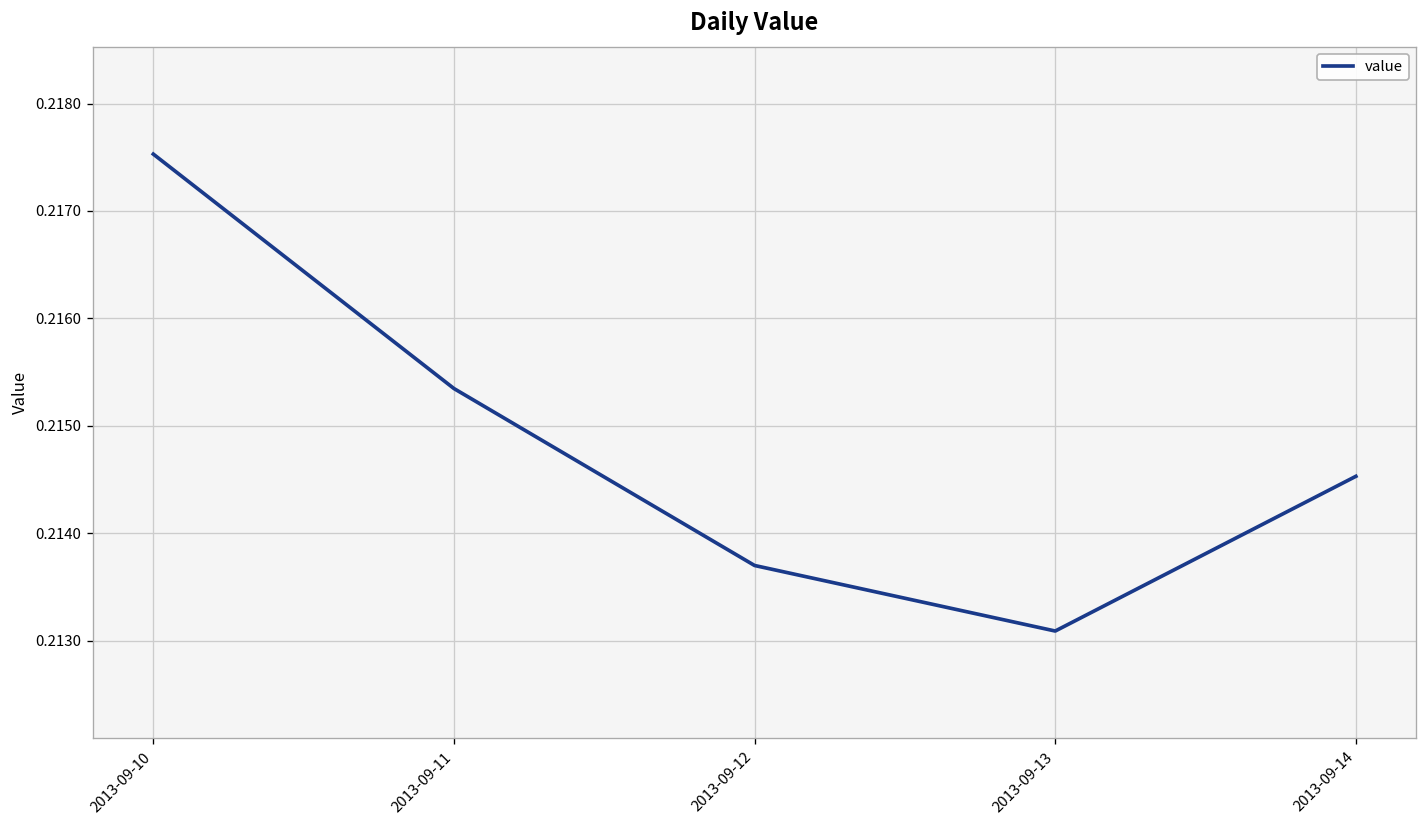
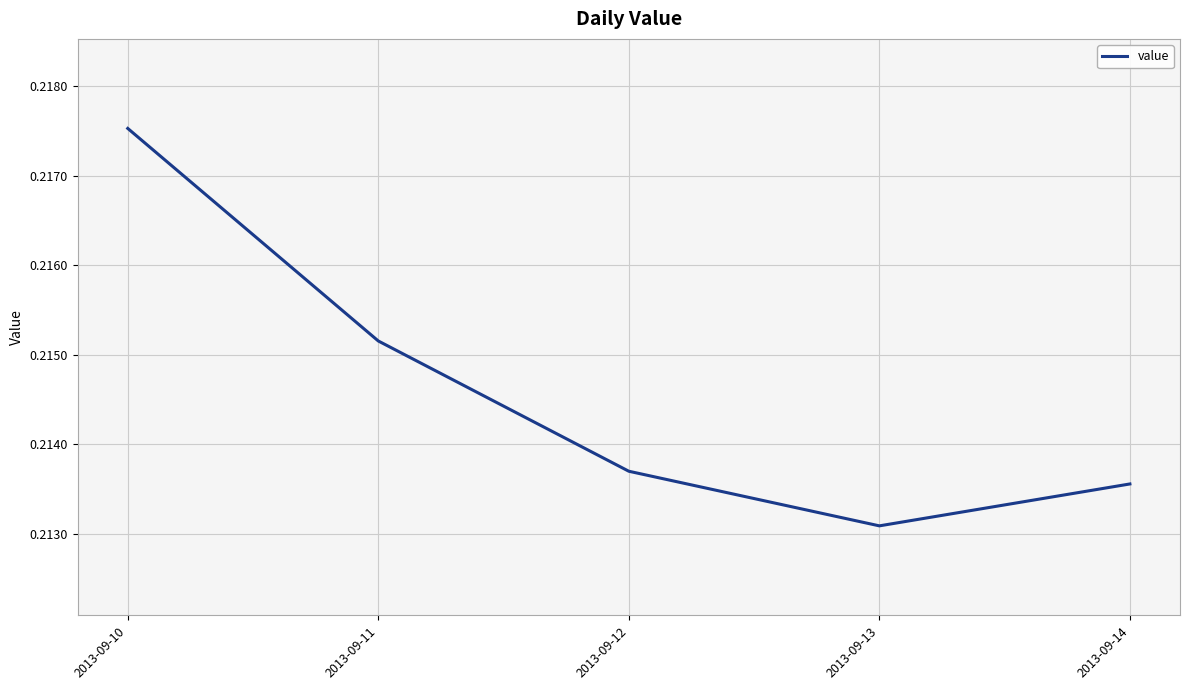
2013-09-11: 0.2153 -> 0.2152
2013-09-14: 0.2145 -> 0.2136
